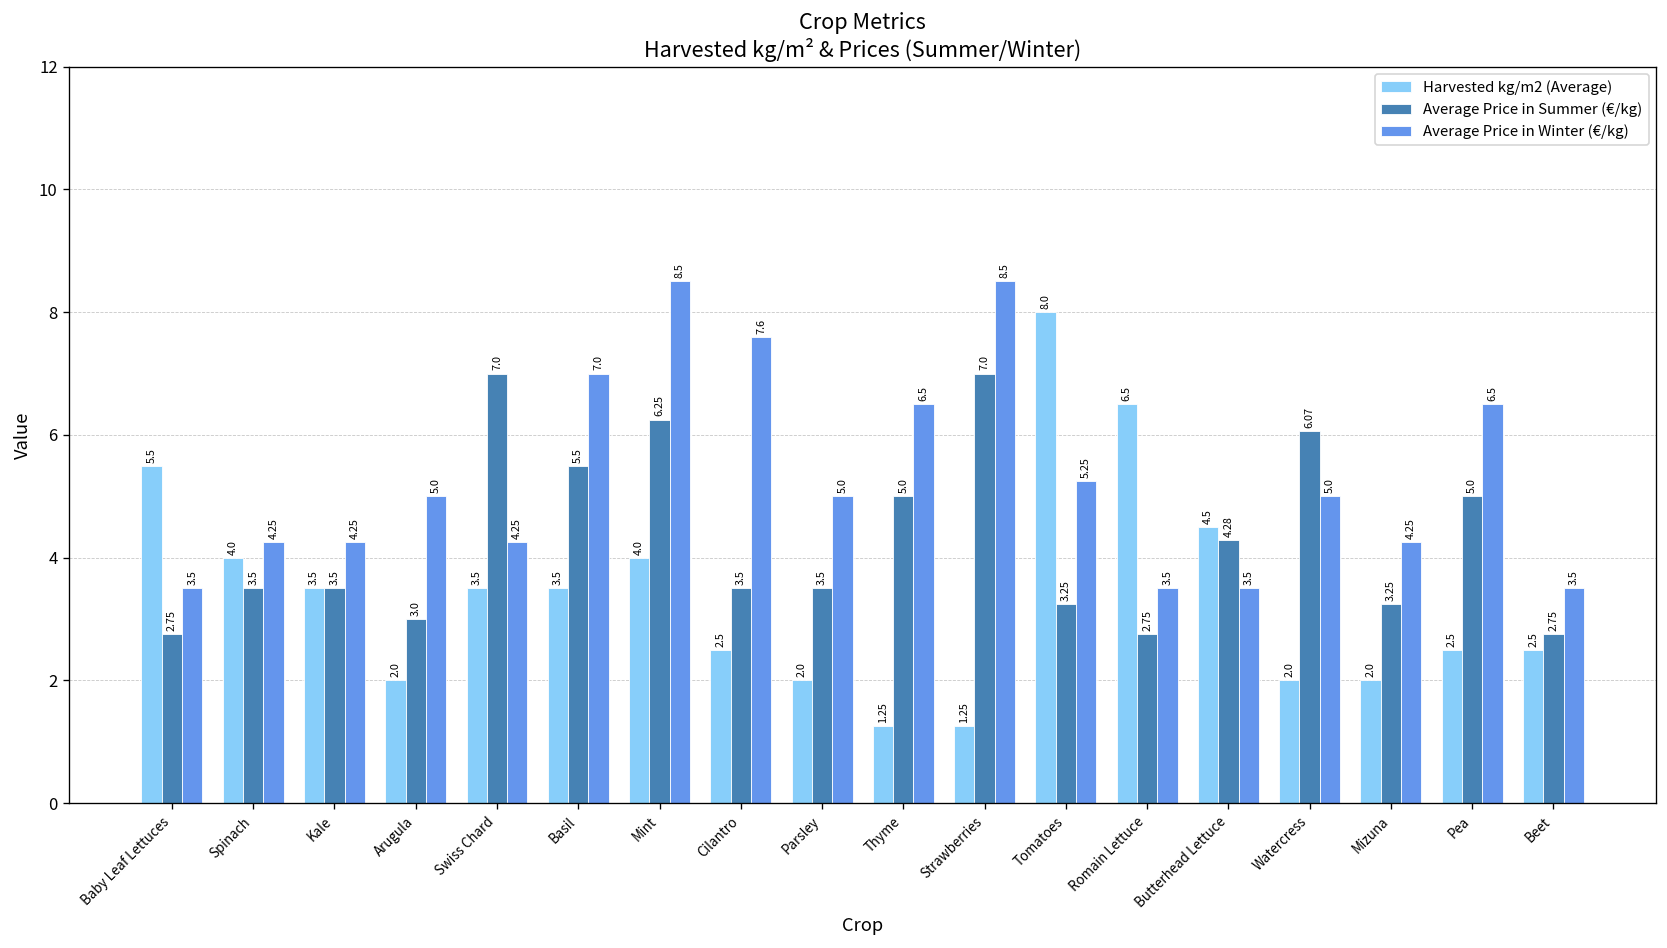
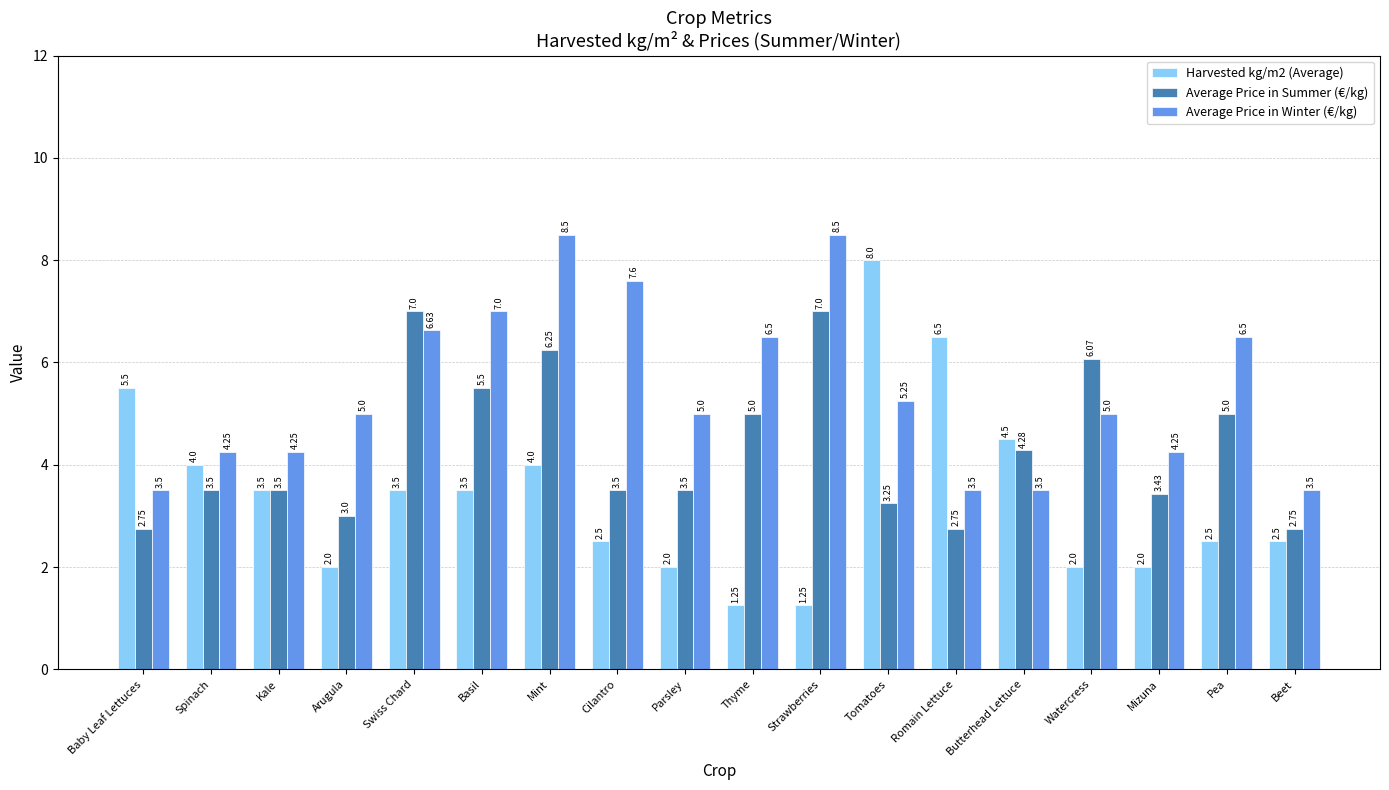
Average Price in Winter (€/kg), Swiss Chard: 4.25 -> 6.63
Average Price in Summer (€/kg), Mizuna: 3.25 -> 3.43
